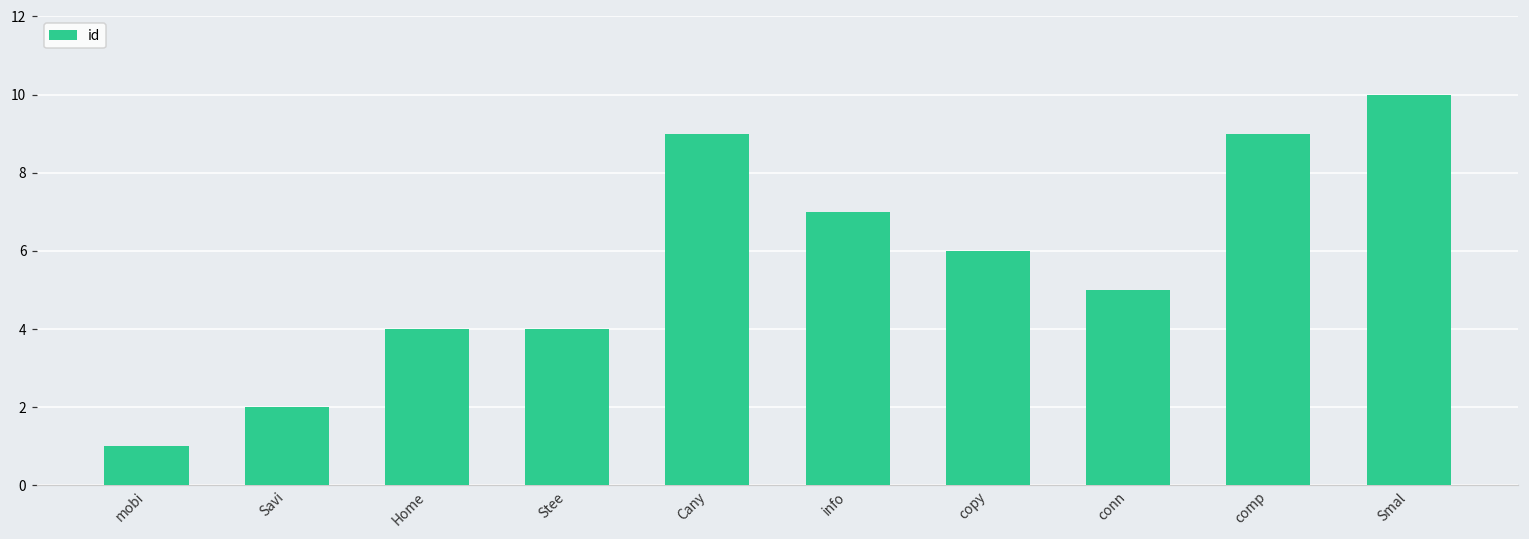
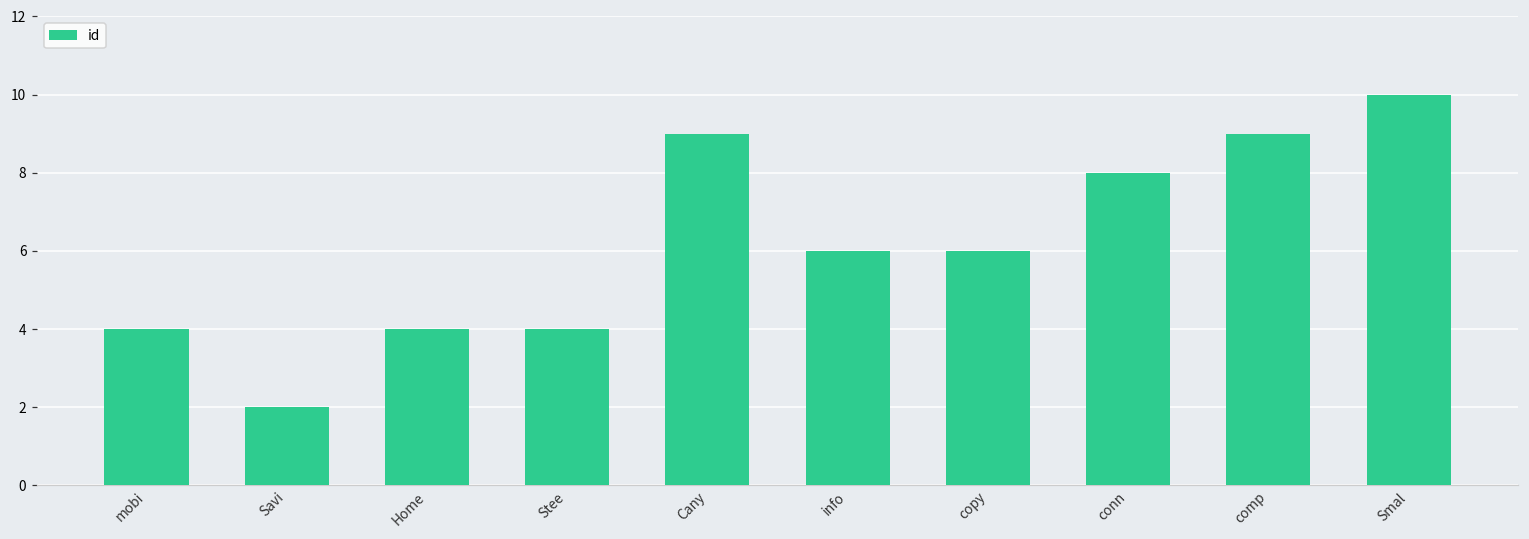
mobi: 1 -> 4
info: 7 -> 6
conn: 5 -> 8
